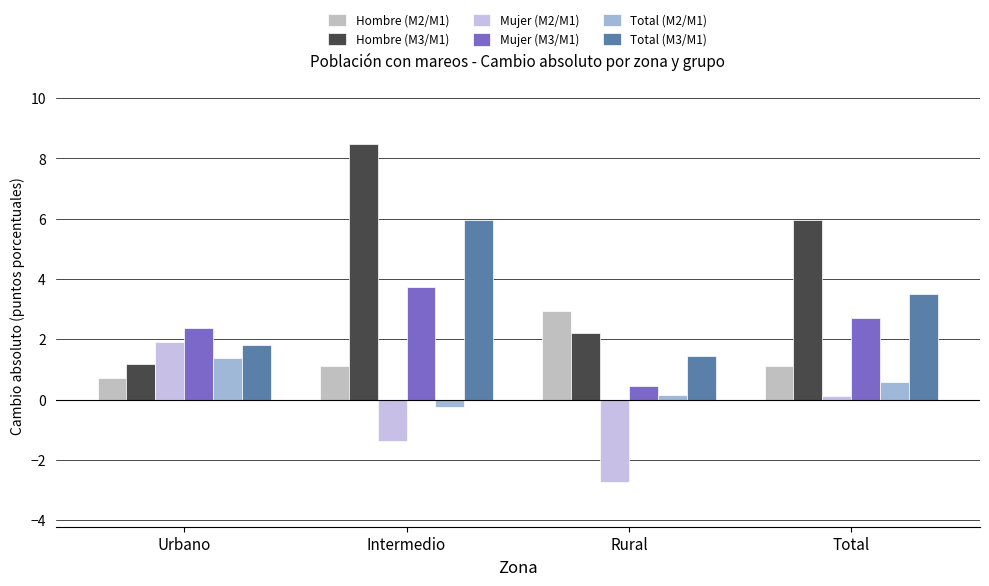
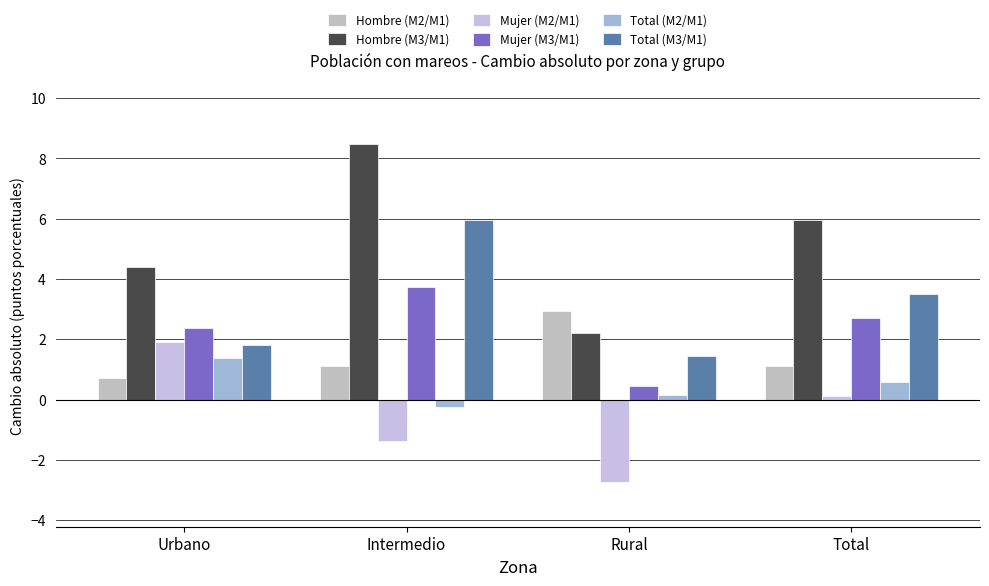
Hombre (M3/M1), Urbano: 1.2 -> 4.4
